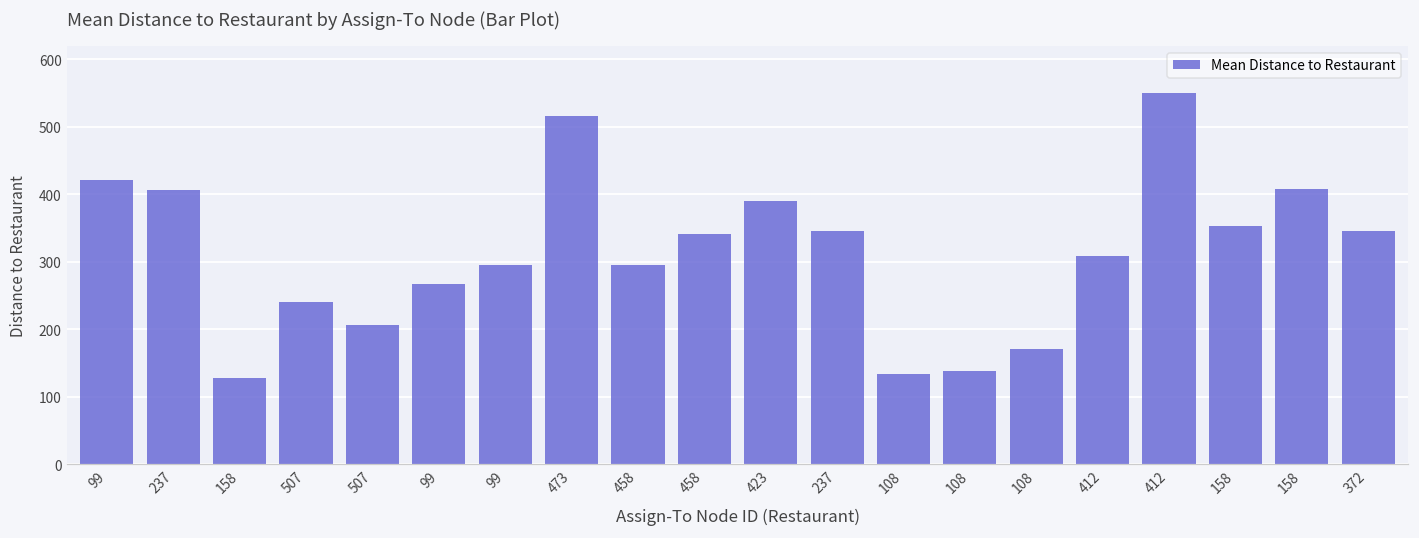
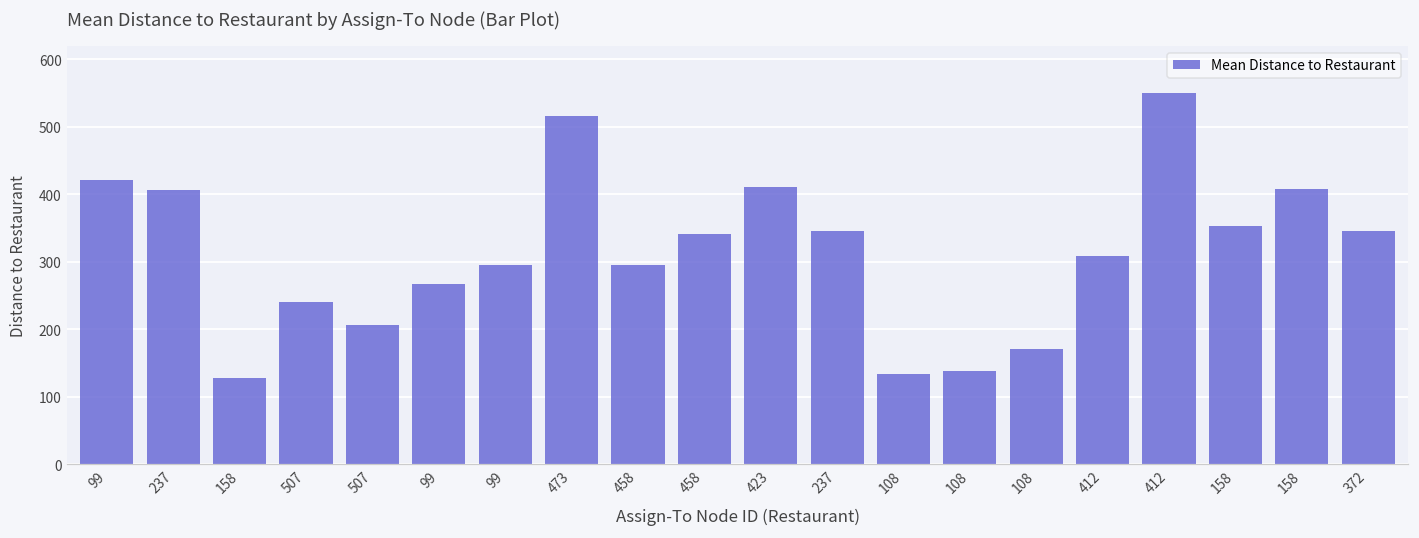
423: 390 -> 410
